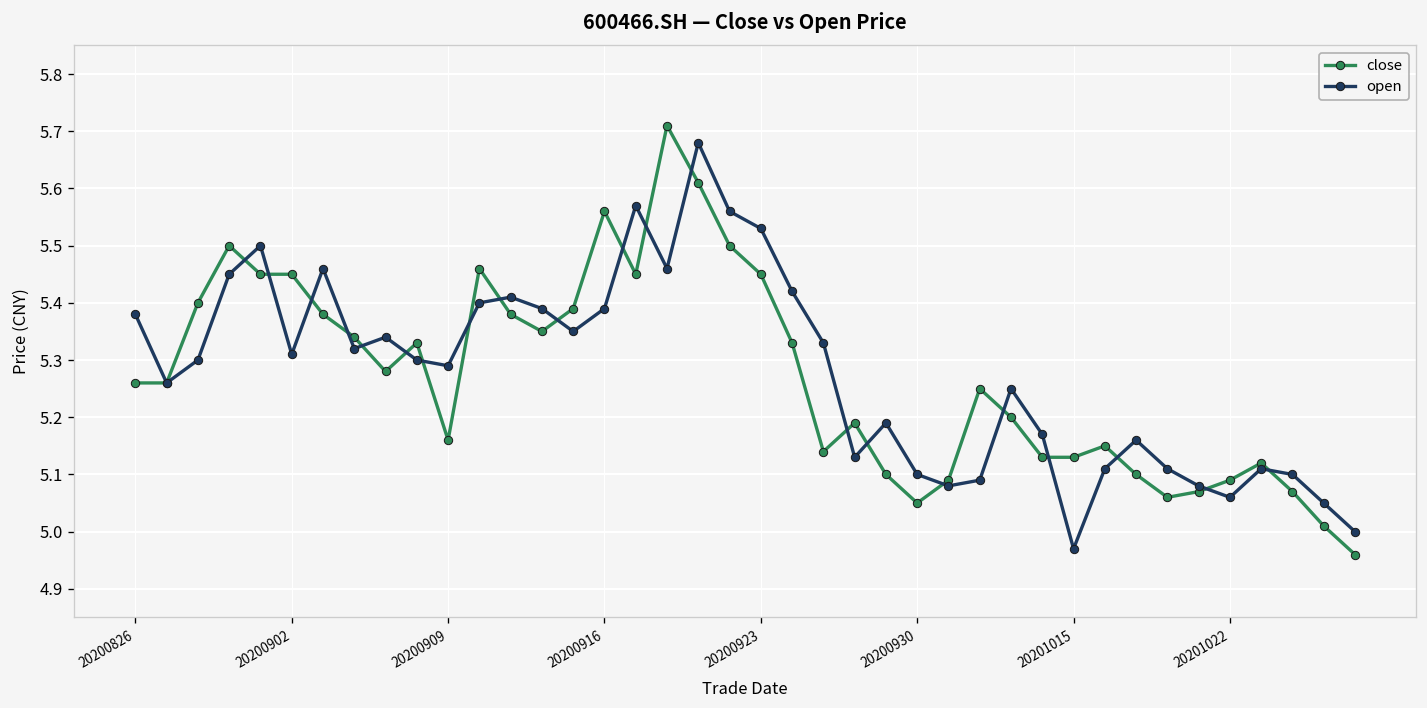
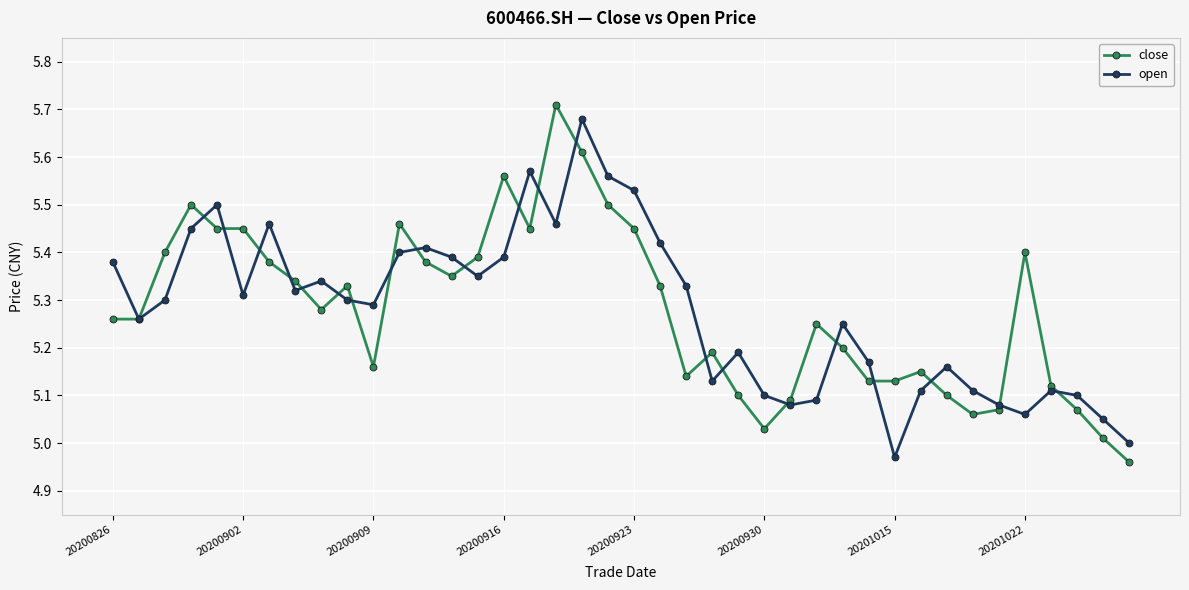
close, 20200930: 5.05 -> 5.03
close, 20201022: 5.09 -> 5.40
